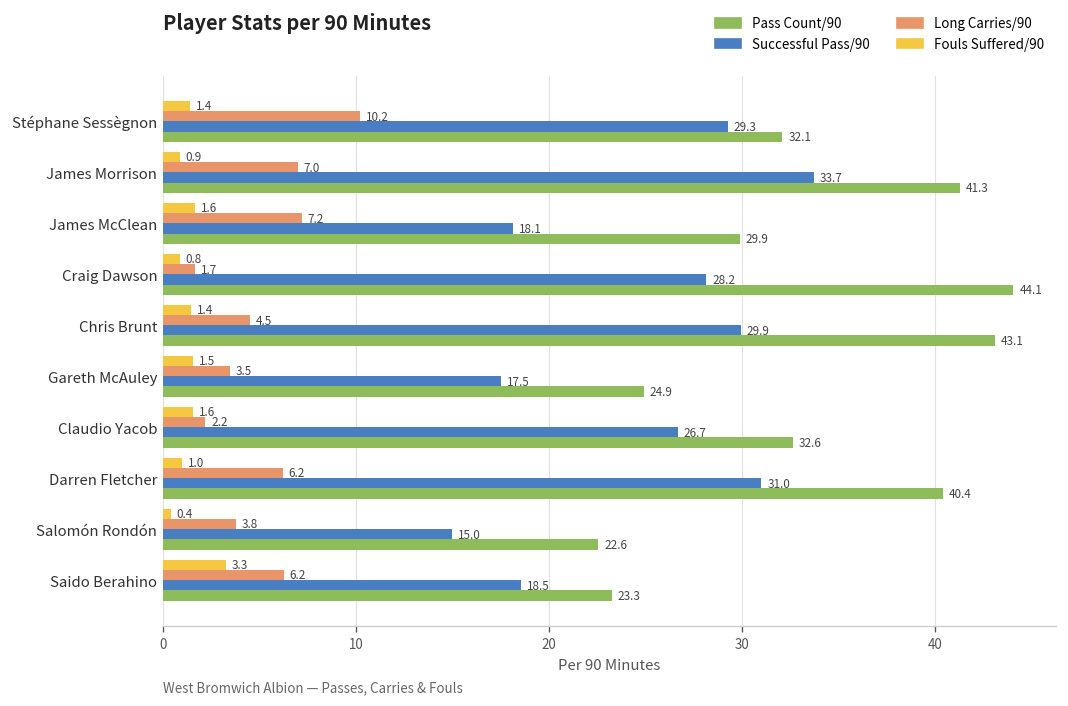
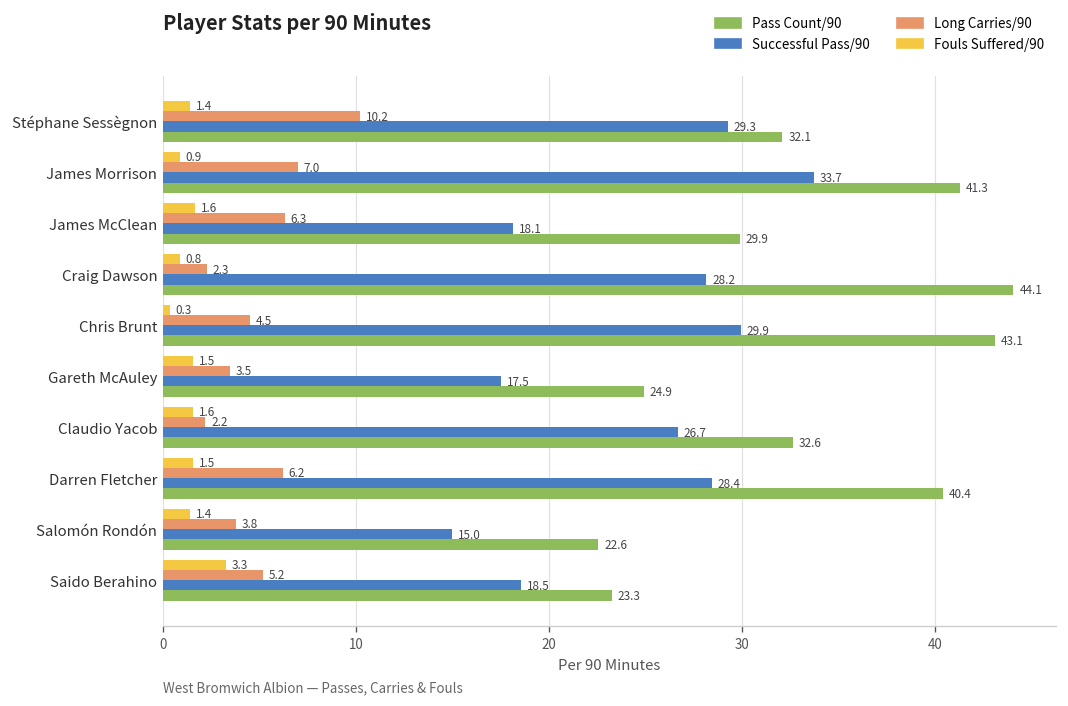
Long Carries/90, James McClean: 7.2 -> 6.3
Long Carries/90, Craig Dawson: 1.7 -> 2.3
Fouls Suffered/90, Chris Brunt: 1.4 -> 0.3
Fouls Suffered/90, Darren Fletcher: 1.0 -> 1.5
Successful Pass/90, Darren Fletcher: 31.0 -> 28.4
Fouls Suffered/90, Salomón Rondón: 0.4 -> 1.4
Long Carries/90, Saido Berahino: 6.2 -> 5.2
